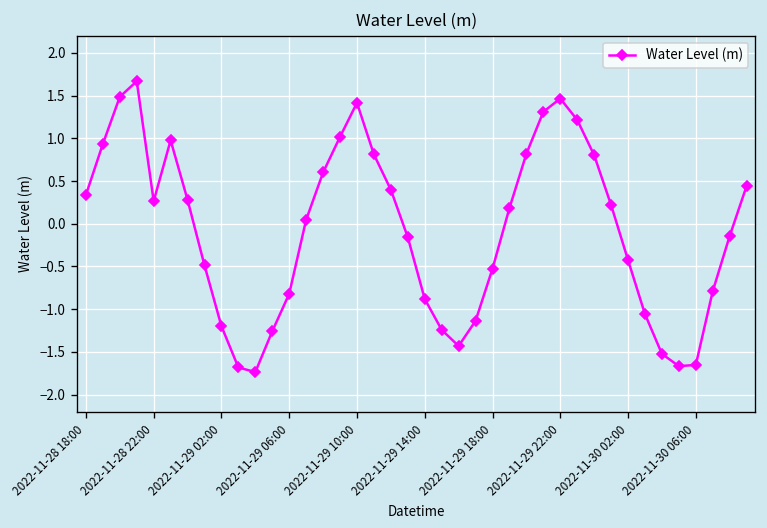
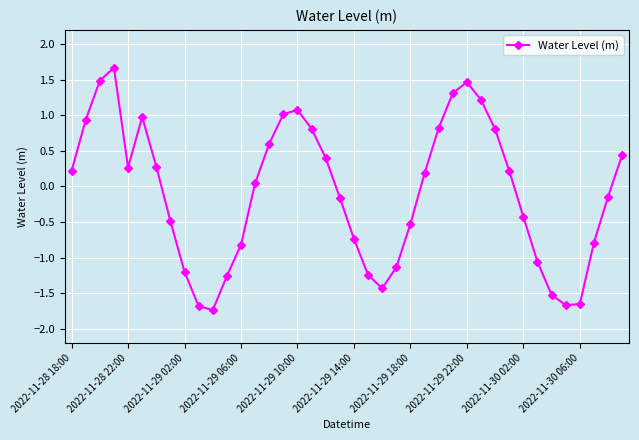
2022-11-28 18:00: 0.3 -> 0.2
2022-11-29 10:00: 1.4 -> 1.1
2022-11-29 14:00: -0.9 -> -0.7
